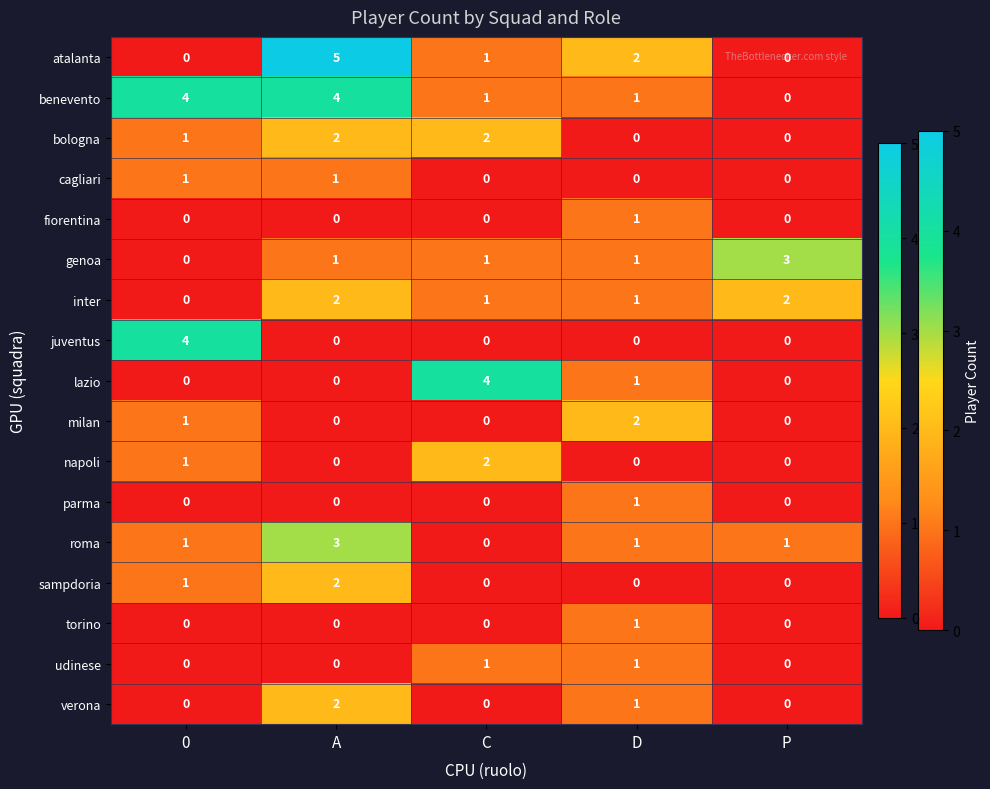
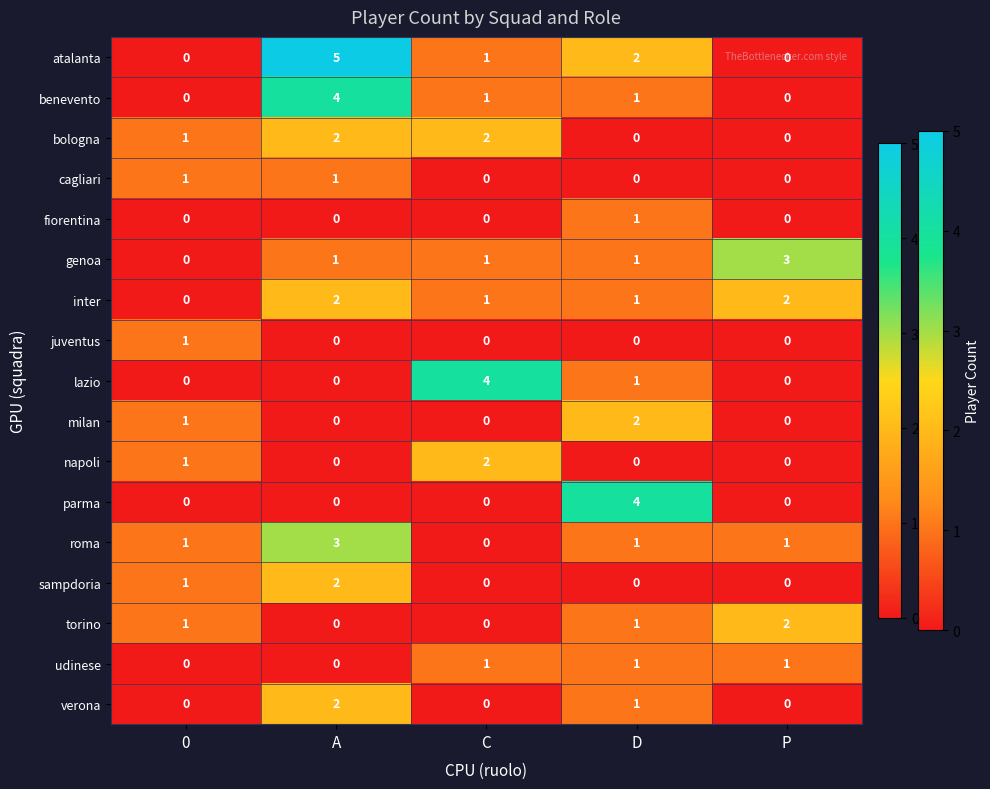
benevento, 0: 4 -> 0
juventus, 0: 4 -> 1
parma, D: 1 -> 4
torino, 0: 0 -> 1
torino, P: 0 -> 2
udinese, P: 0 -> 1
